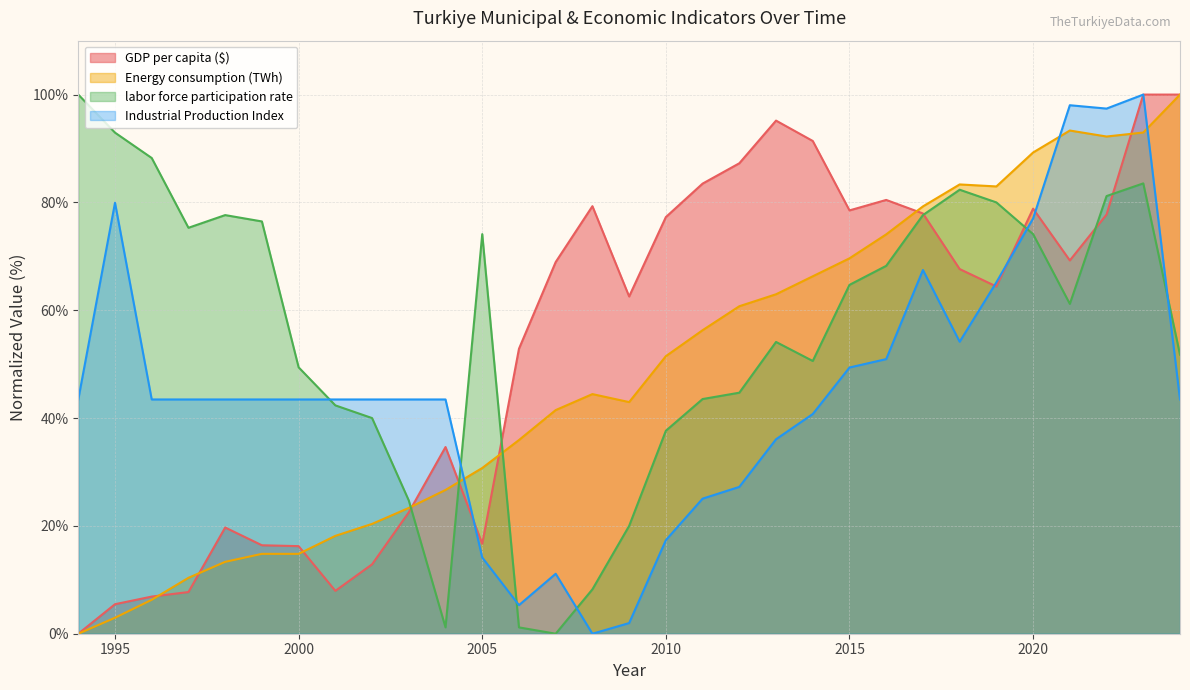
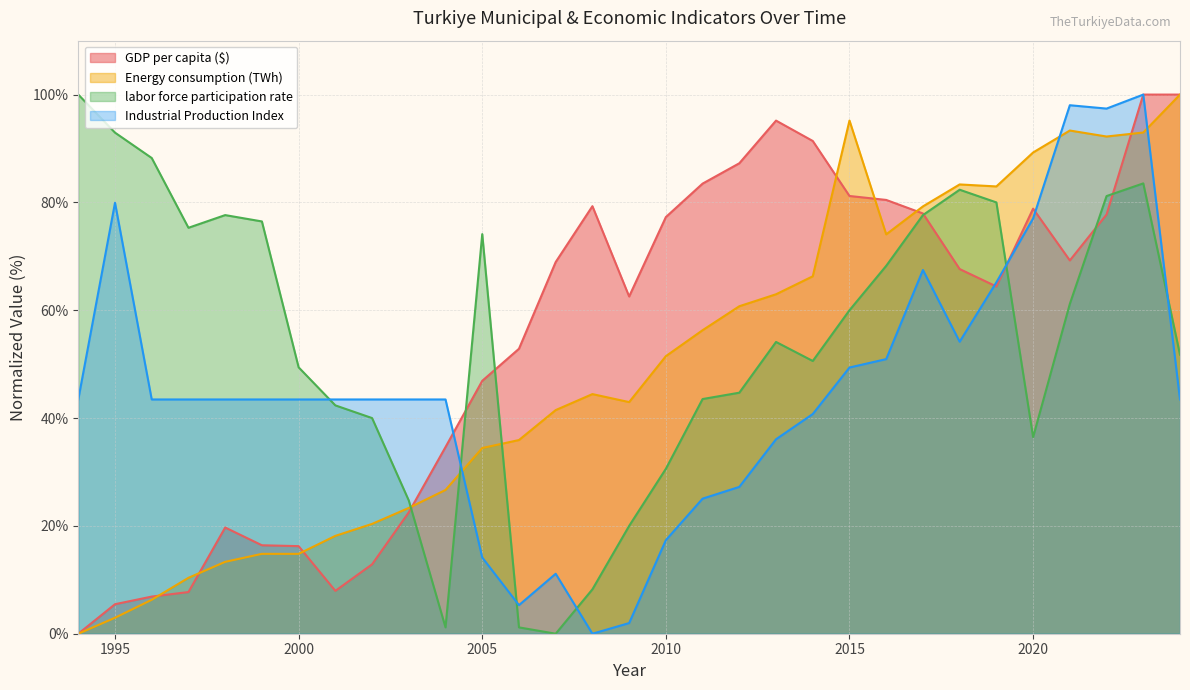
GDP per capita ($), 2005: 17% -> 47%
Energy consumption (TWh), 2005: 31% -> 34%
labor force participation rate, 2010: 38% -> 31%
GDP per capita ($), 2015: 79% -> 81%
Energy consumption (TWh), 2015: 70% -> 95%
labor force participation rate, 2015: 65% -> 60%
labor force participation rate, 2020: 74% -> 36%
